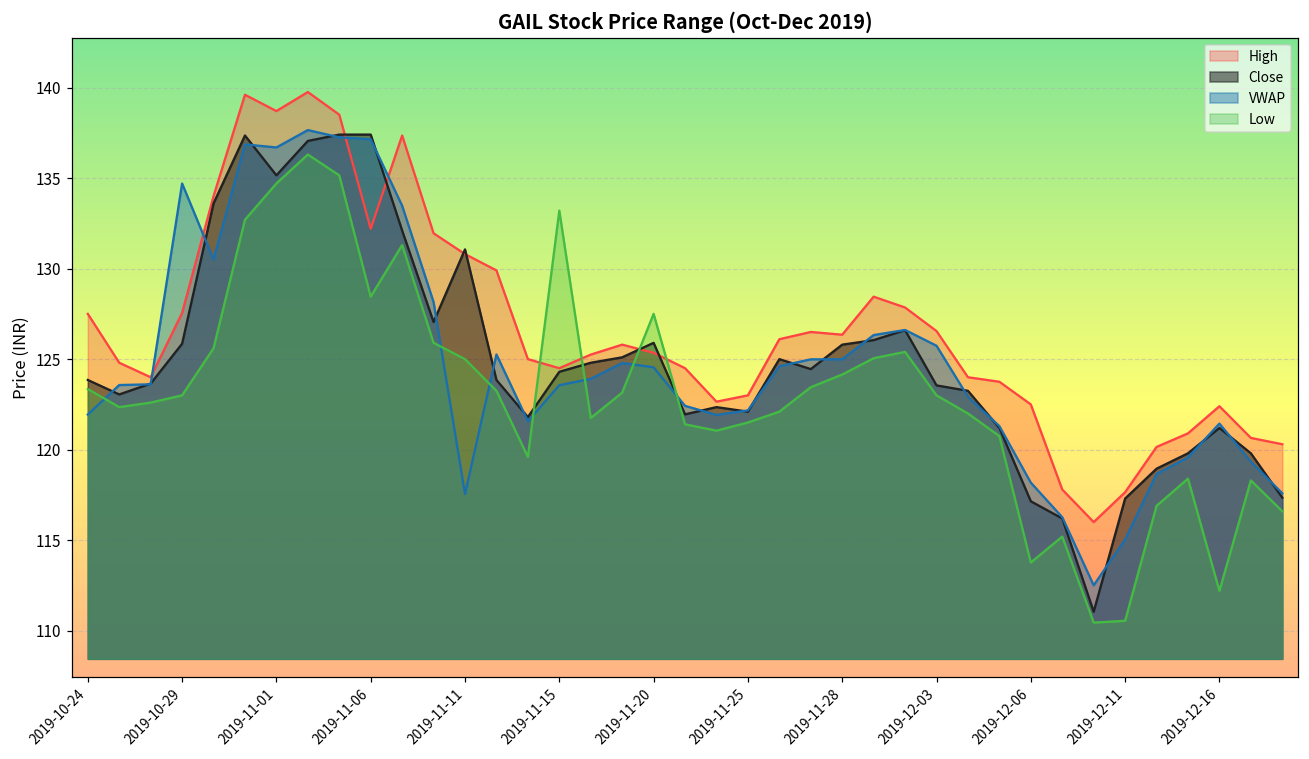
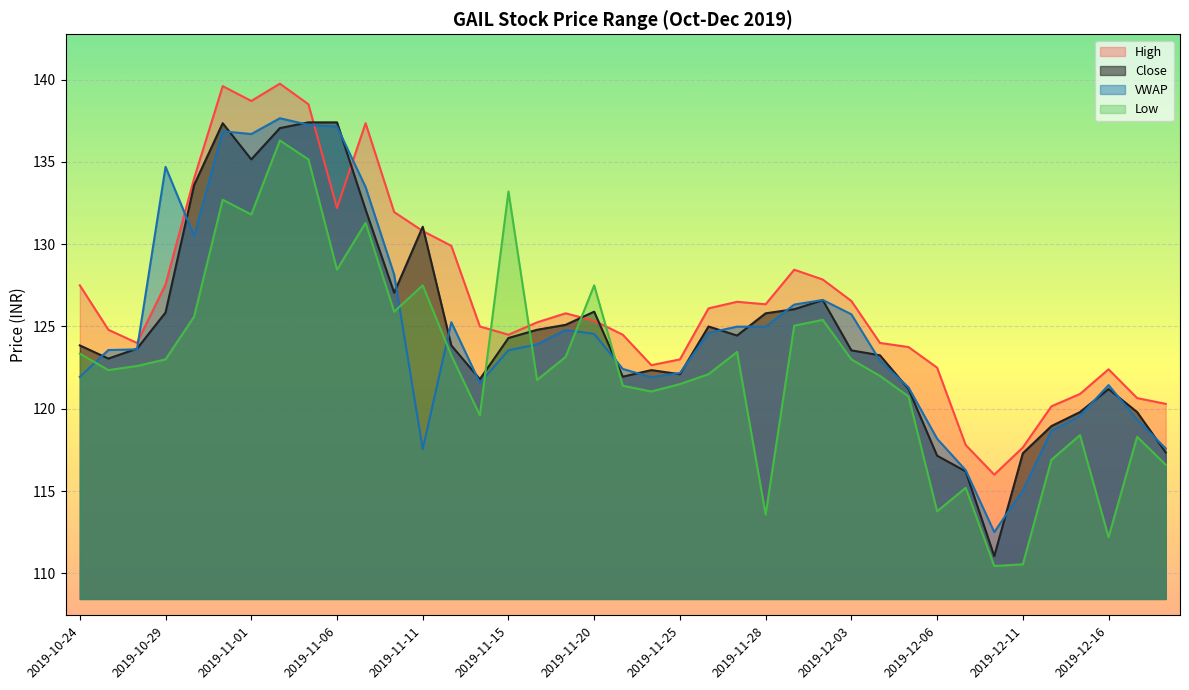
Low, 2019-11-01: 134.7 -> 131.8
Low, 2019-11-11: 125.0 -> 127.5
Low, 2019-11-28: 124.2 -> 113.6
